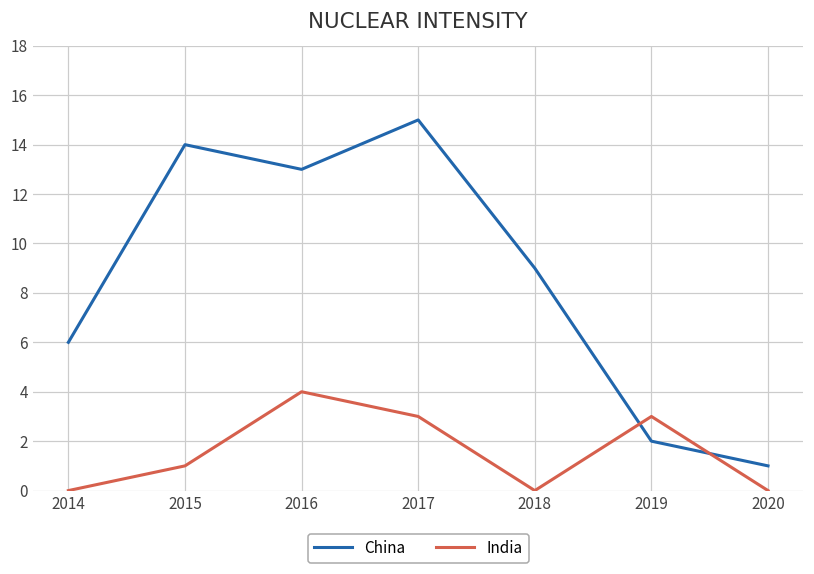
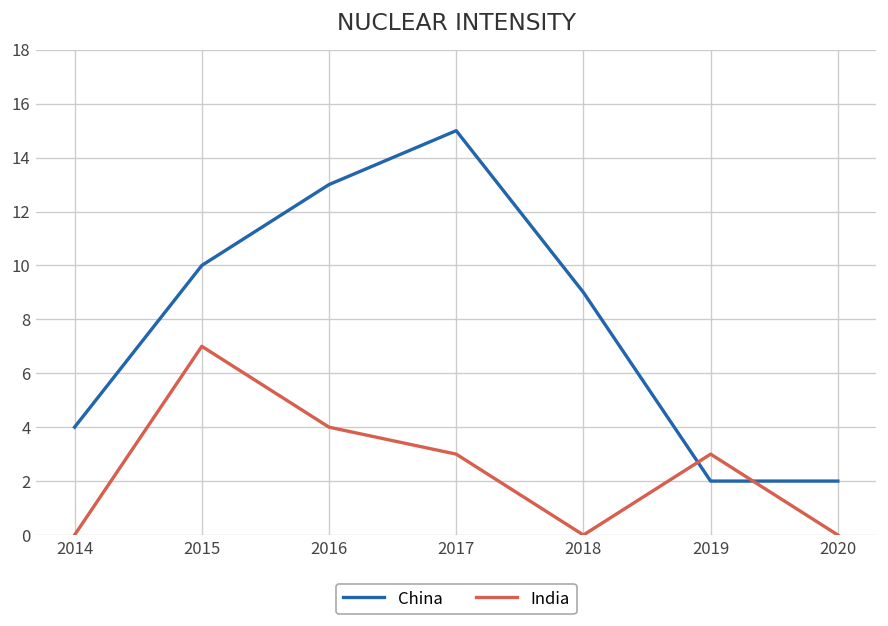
China, 2014: 6 -> 4
China, 2015: 14 -> 10
India, 2015: 1 -> 7
China, 2020: 1 -> 2
